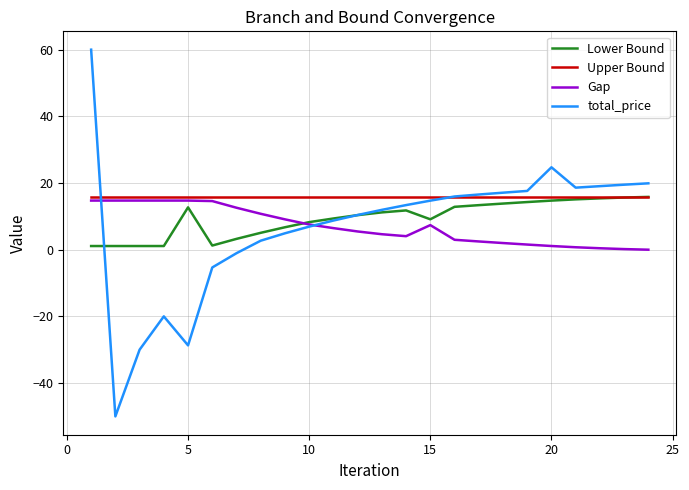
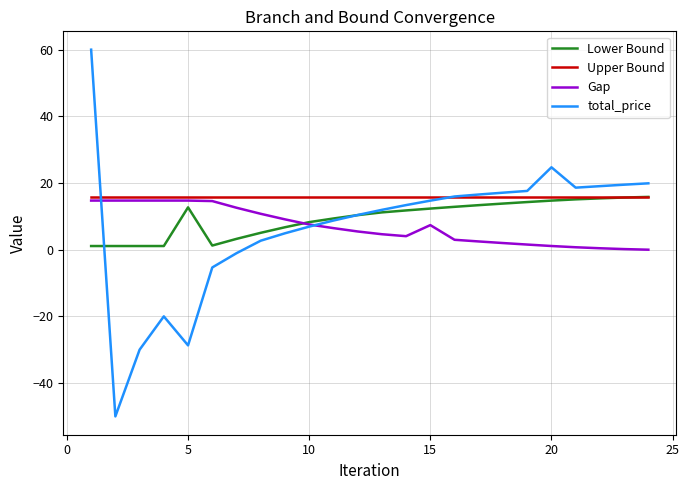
Lower Bound, 15: 9 -> 12
